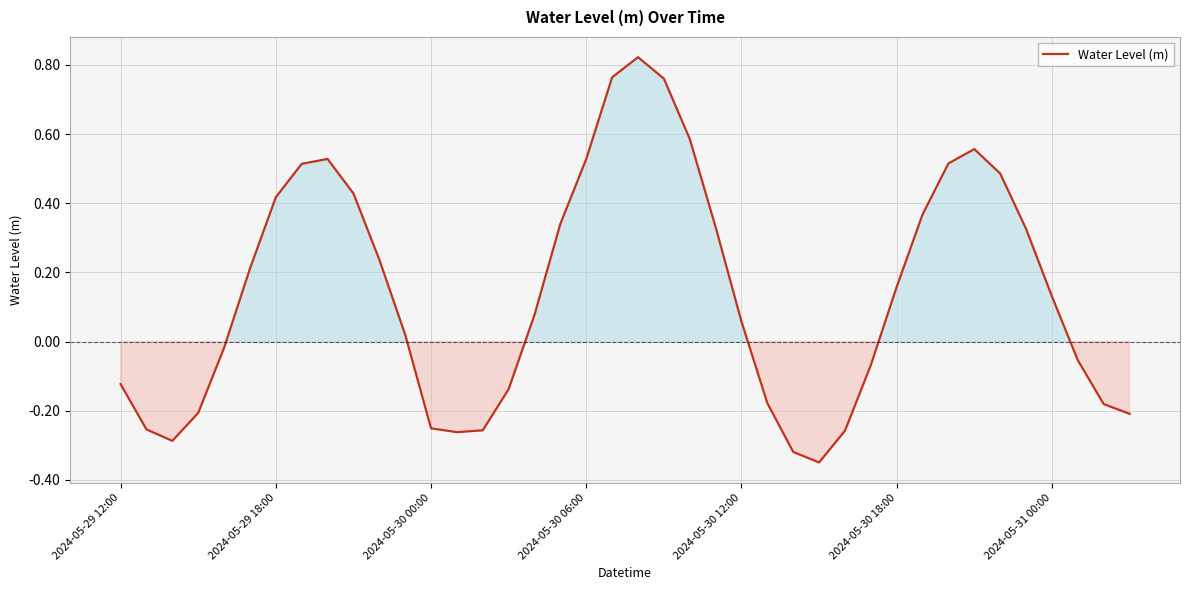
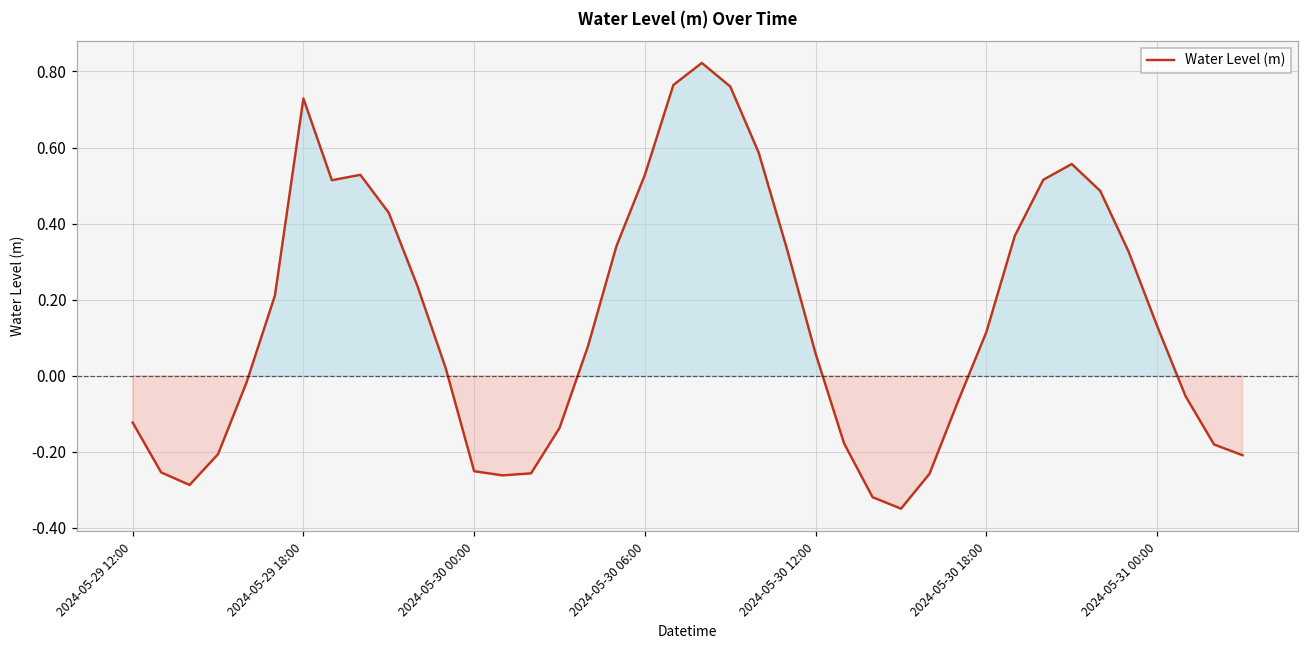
2024-05-29 18:00: 0.42 -> 0.73
2024-05-30 18:00: 0.16 -> 0.12
